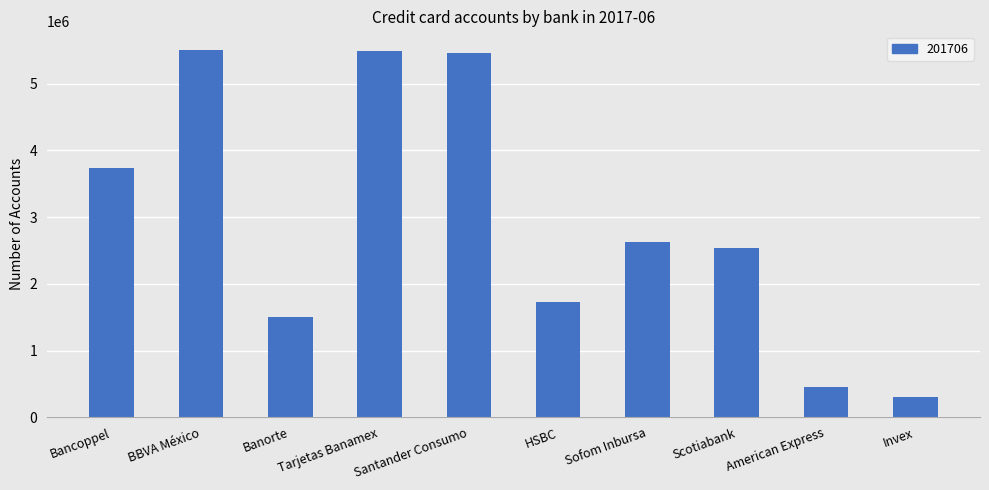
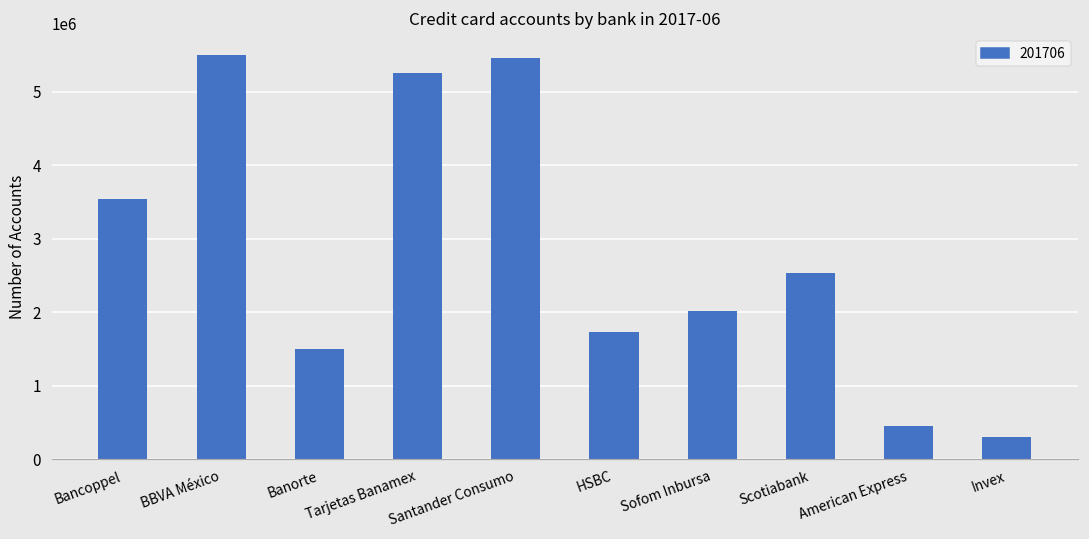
Bancoppel: 3700000 -> 3500000
Tarjetas Banamex: 5500000 -> 5300000
Sofom Inbursa: 2600000 -> 2000000
